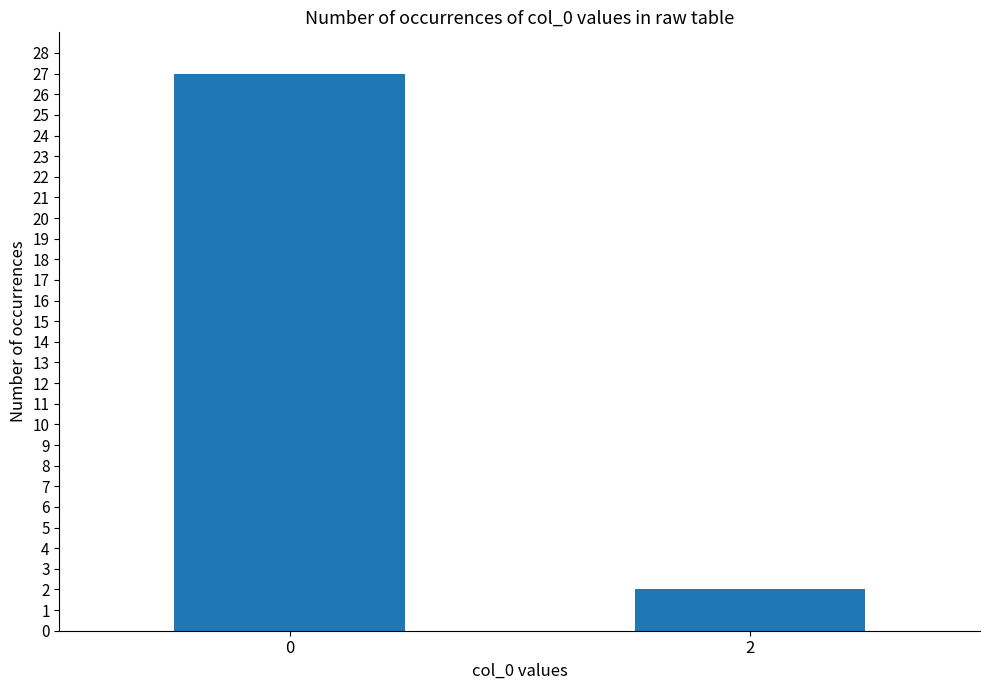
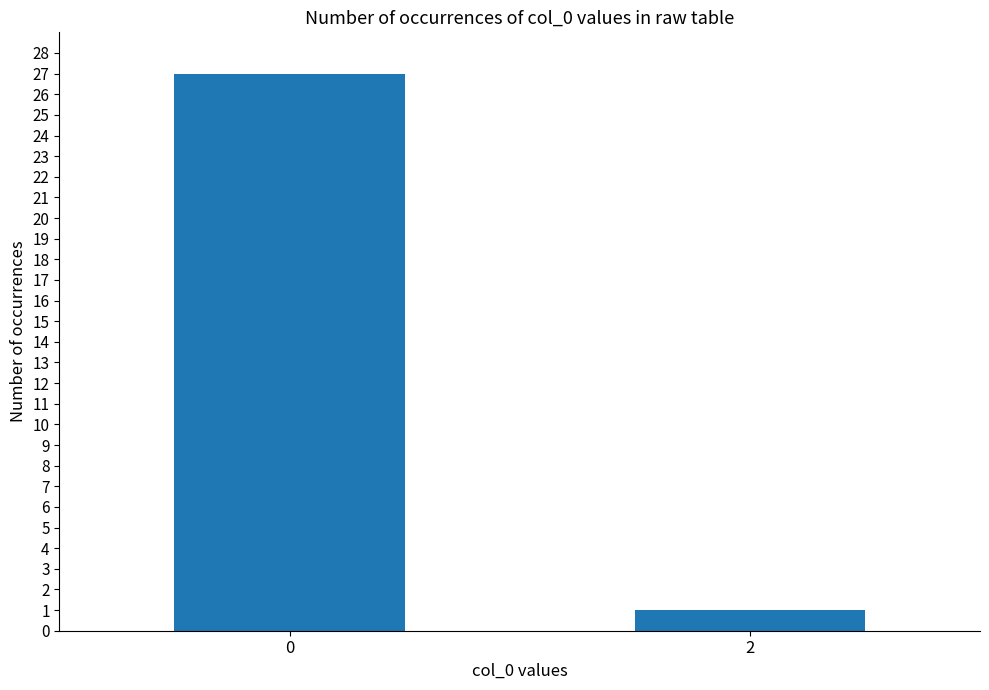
2: 2 -> 1
